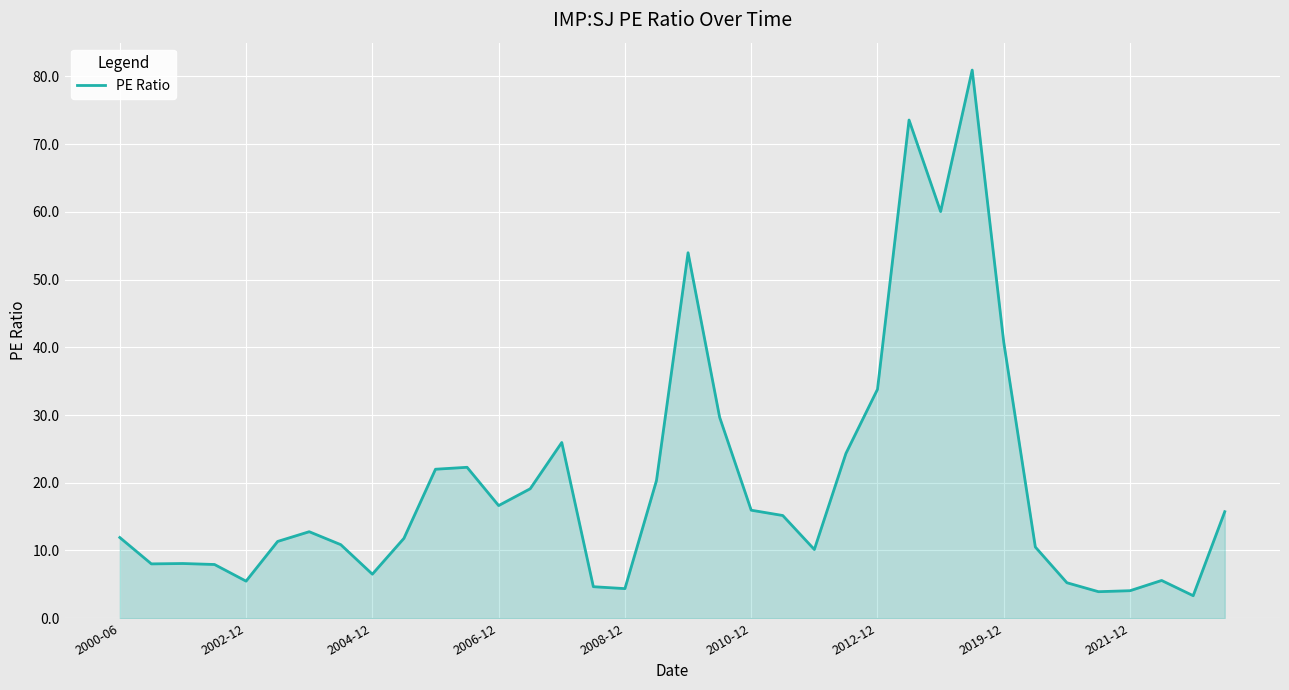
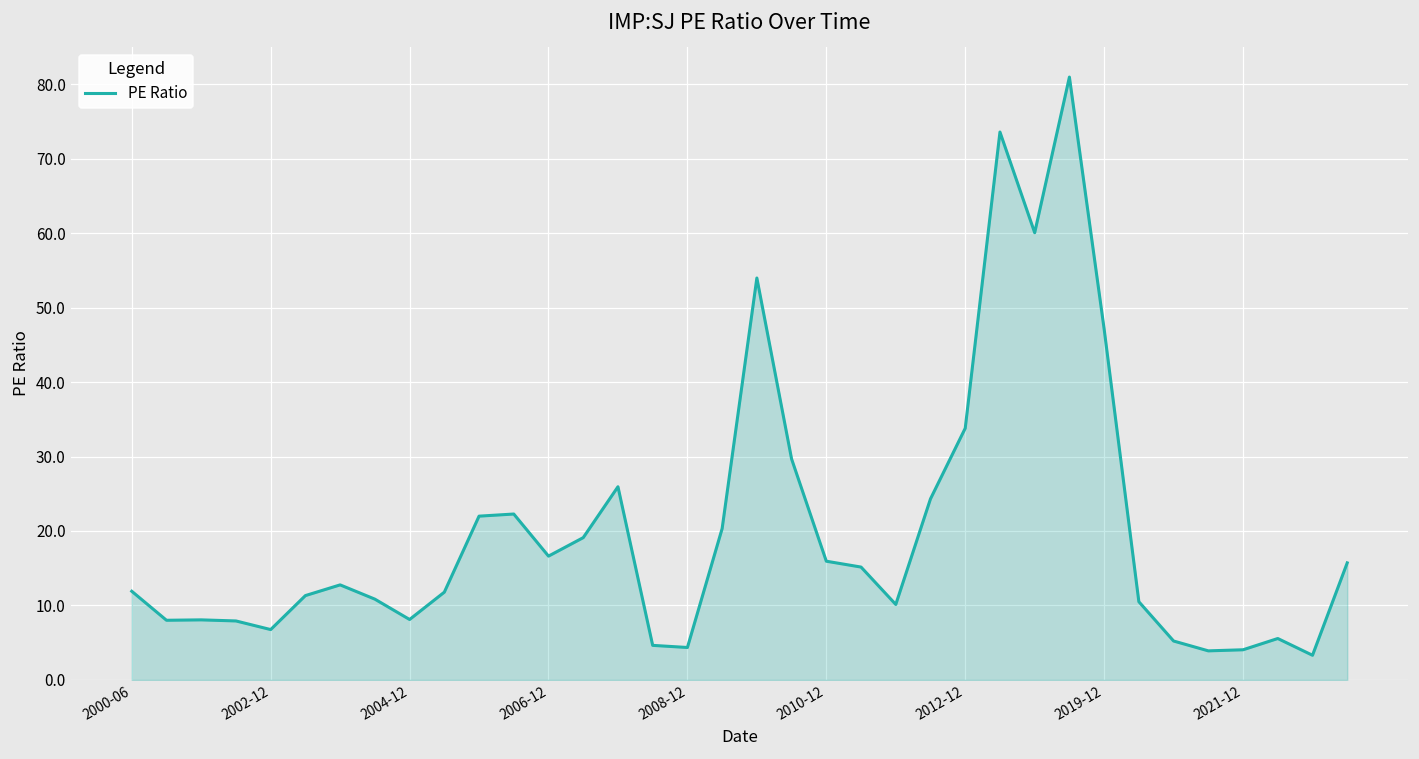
2002-12: 5 -> 7
2004-12: 6 -> 8
2019-12: 41 -> 47
